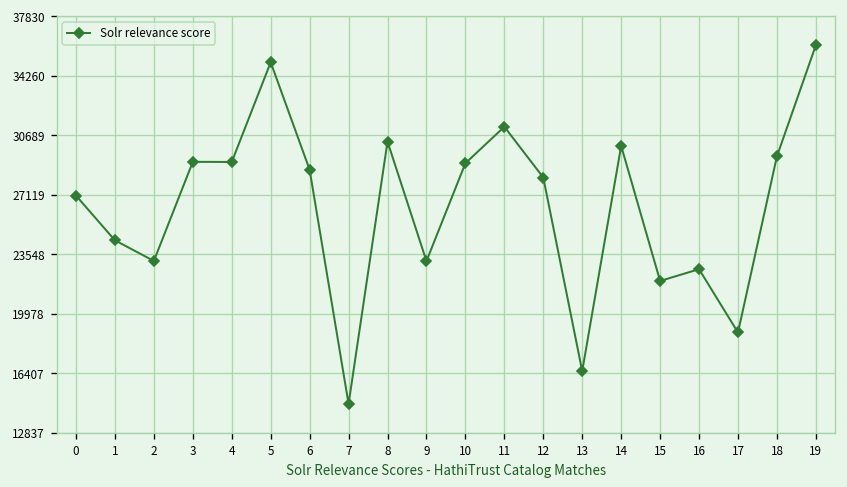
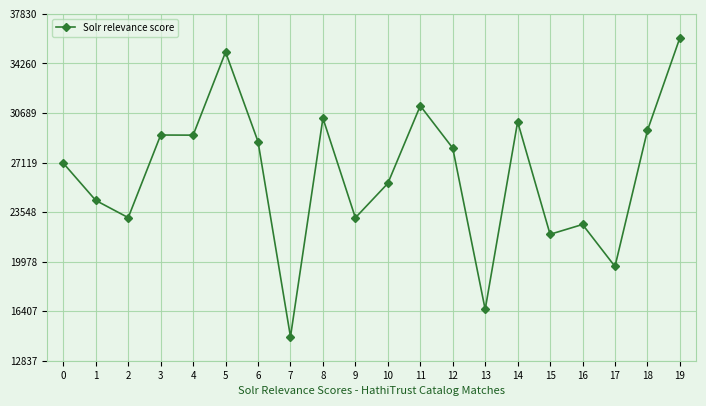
10: 29000 -> 25600
17: 18900 -> 19600
